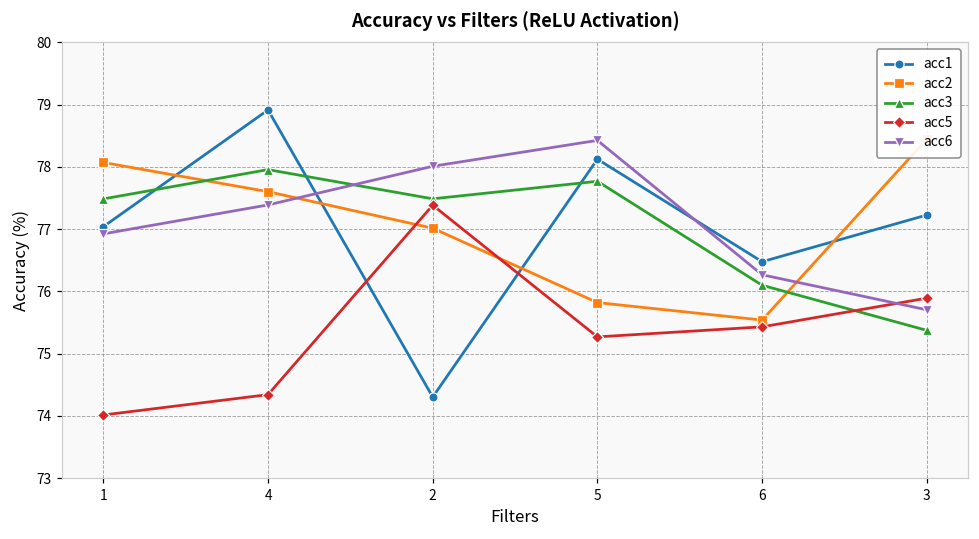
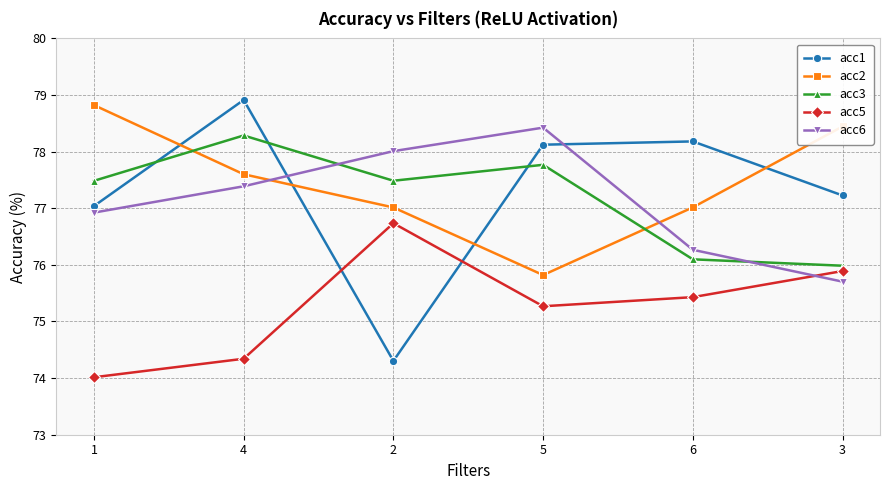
acc2, 1: 78.1 -> 78.8
acc3, 4: 78.0 -> 78.3
acc5, 2: 77.4 -> 76.7
acc1, 6: 76.5 -> 78.2
acc2, 6: 75.5 -> 77.0
acc3, 3: 75.4 -> 76.0
